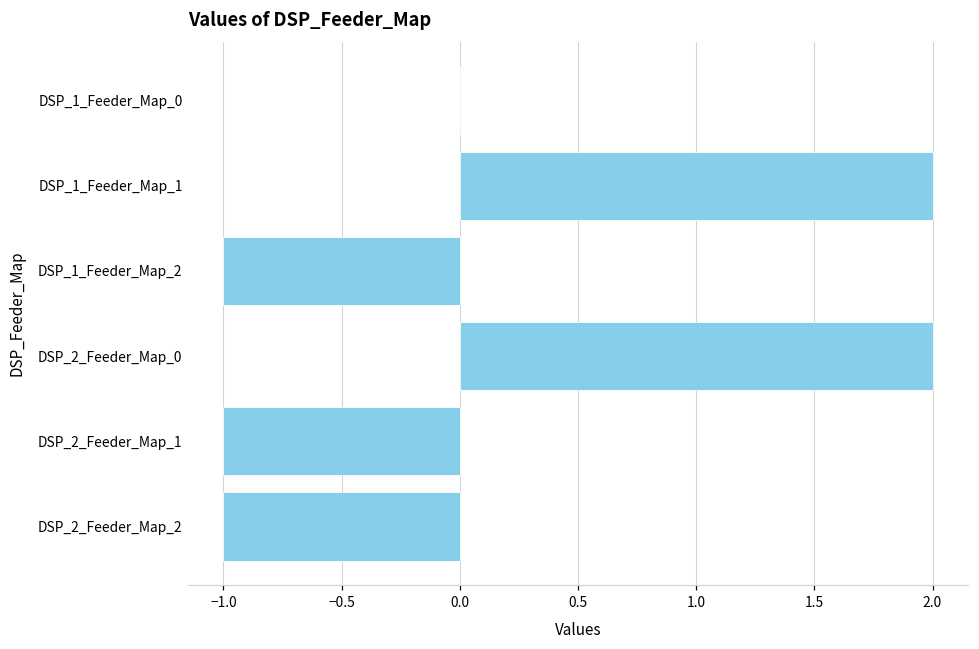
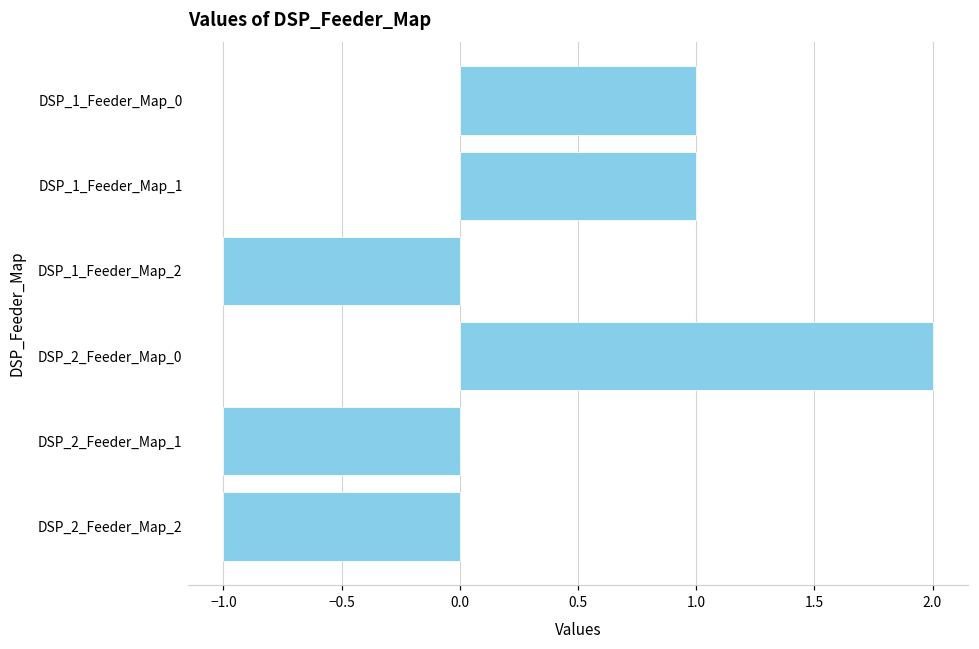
DSP_1_Feeder_Map_0: 0 -> 1
DSP_1_Feeder_Map_1: 2 -> 1
